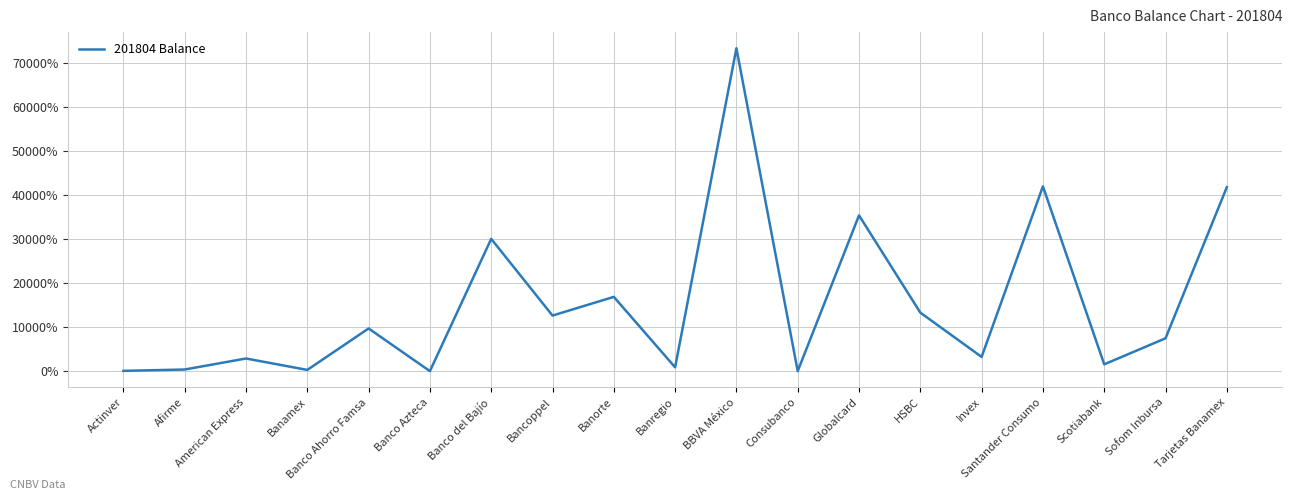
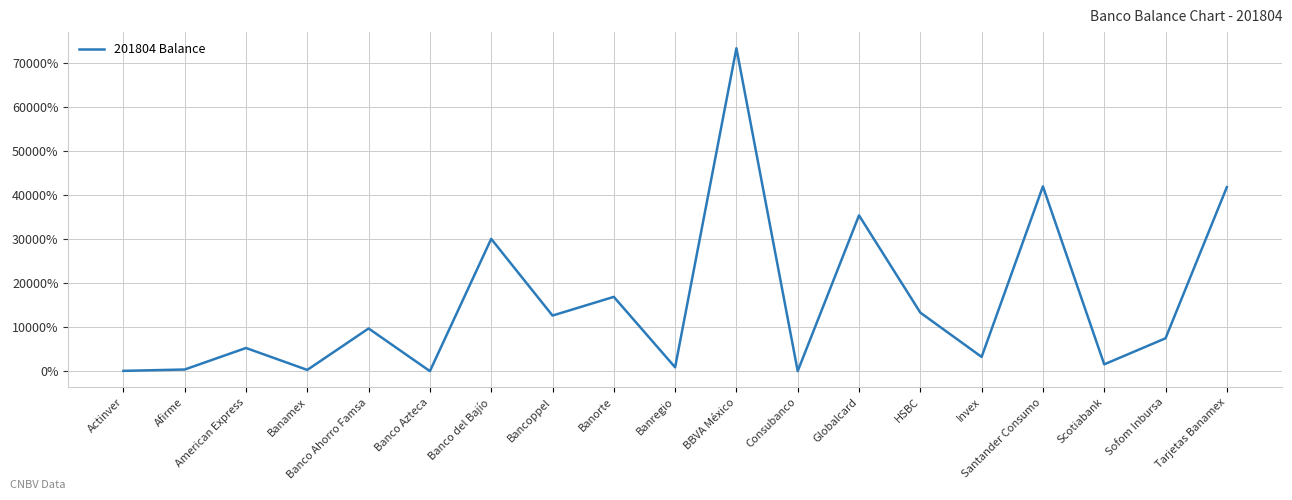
American Express: 3000% -> 5000%
